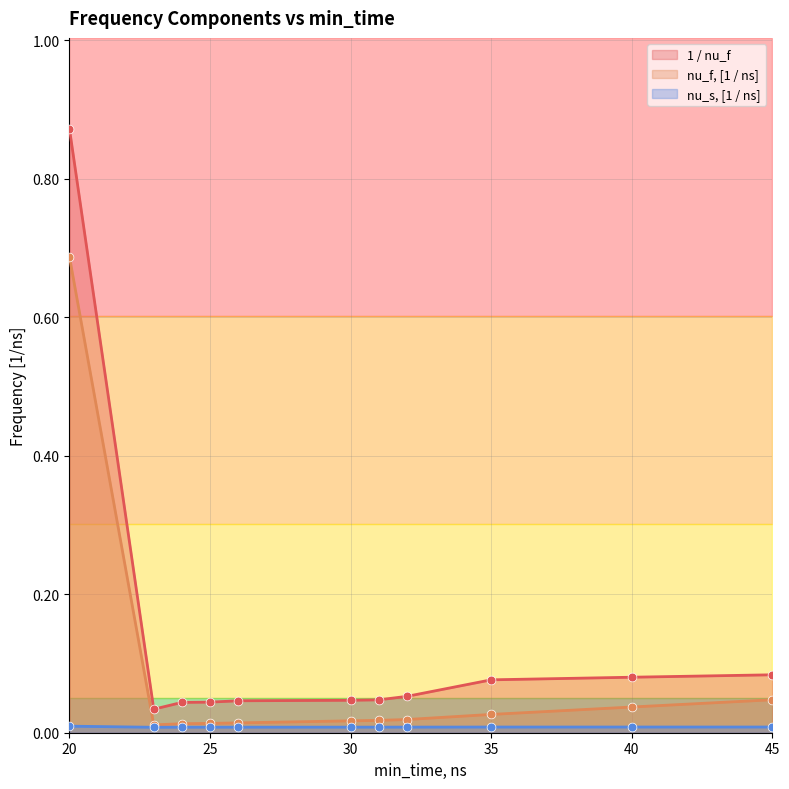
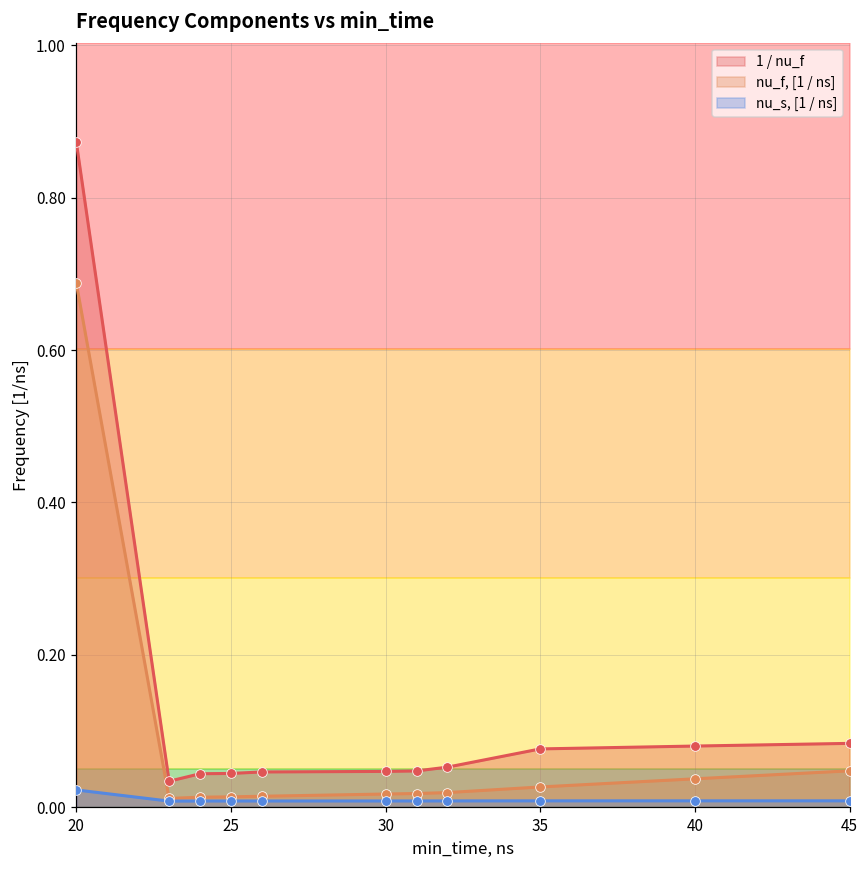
nu_s, [1 / ns], 20: 0.01 -> 0.02
